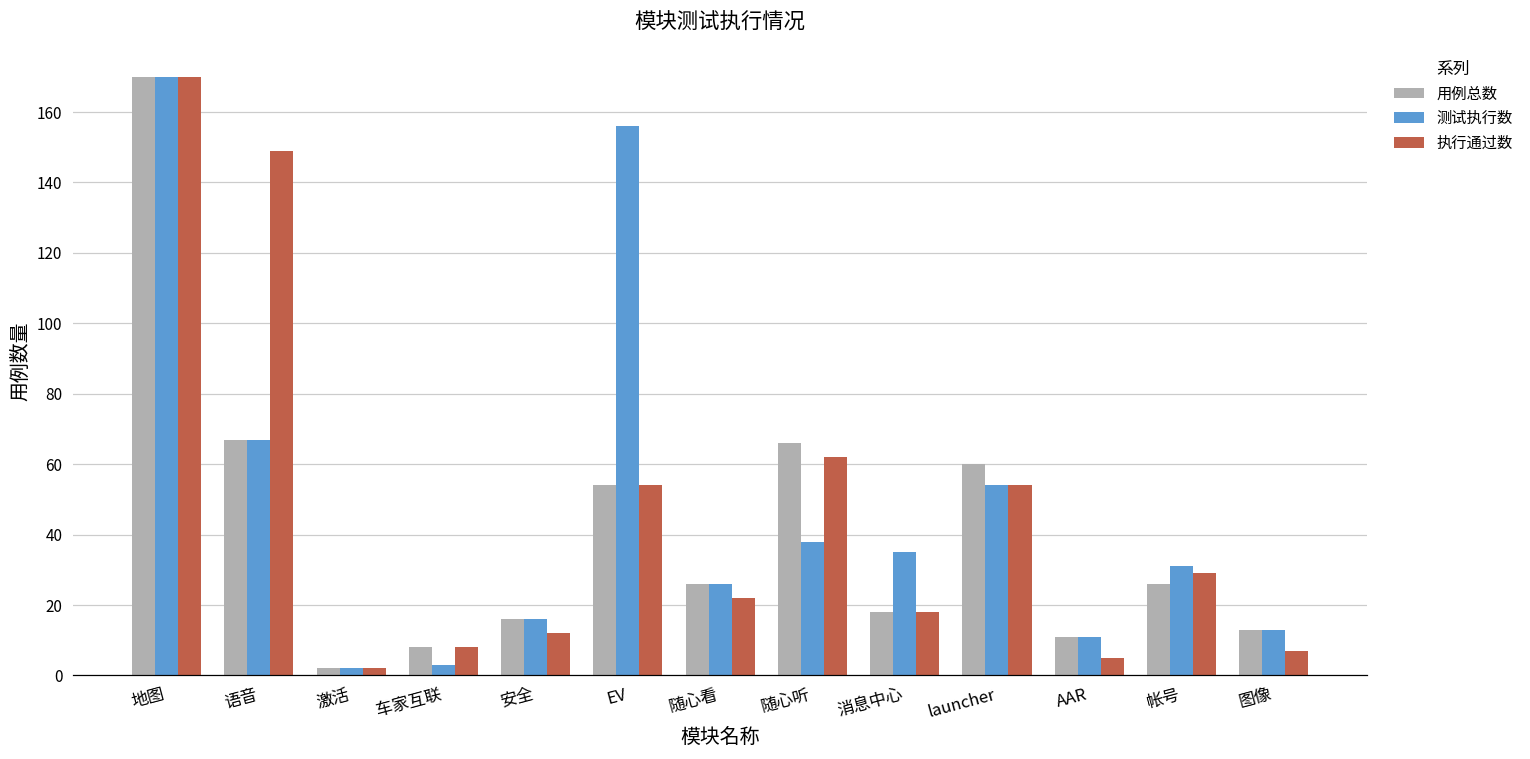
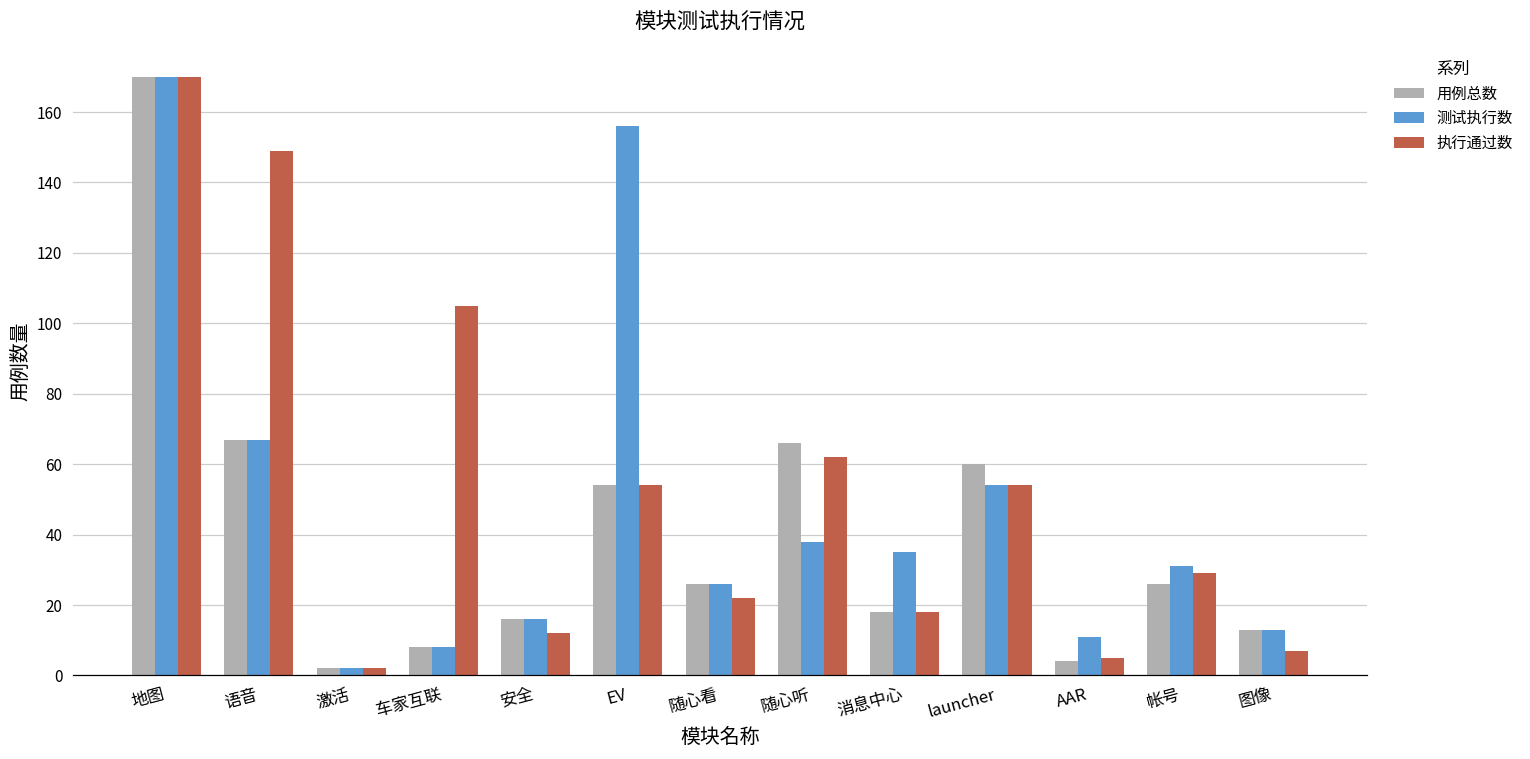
测试执行数, 车家互联: 3 -> 8
执行通过数, 车家互联: 8 -> 105
用例总数, AAR: 11 -> 4
